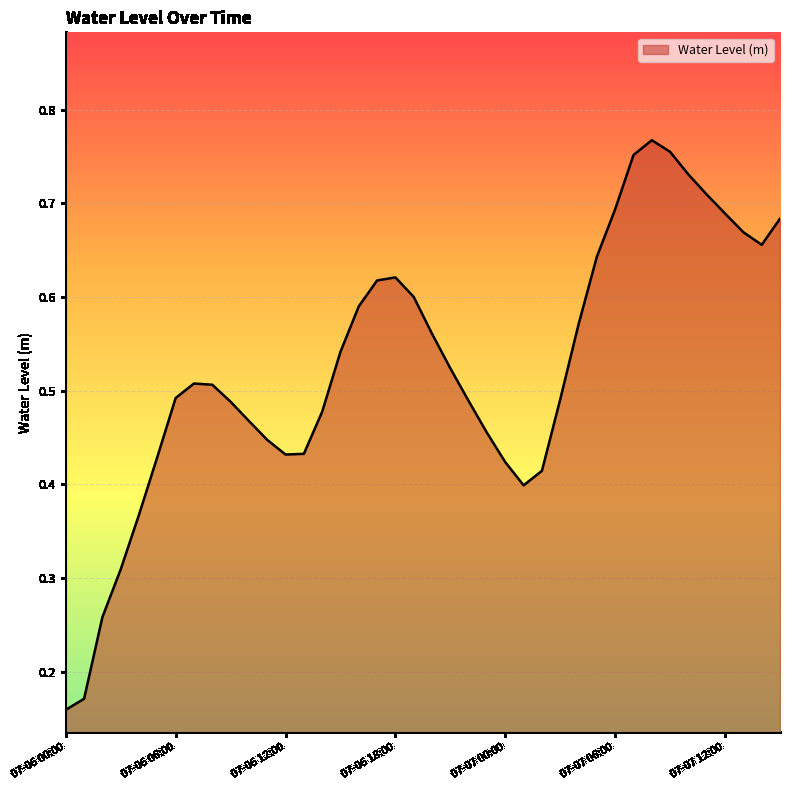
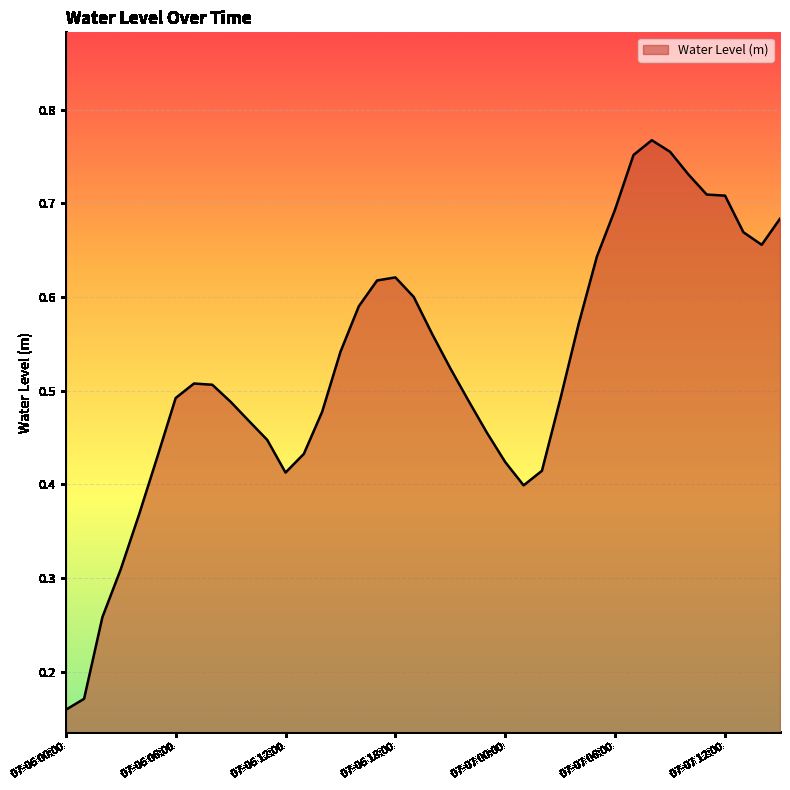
07-06 12:00: 0.43 -> 0.41
07-07 12:00: 0.69 -> 0.71
